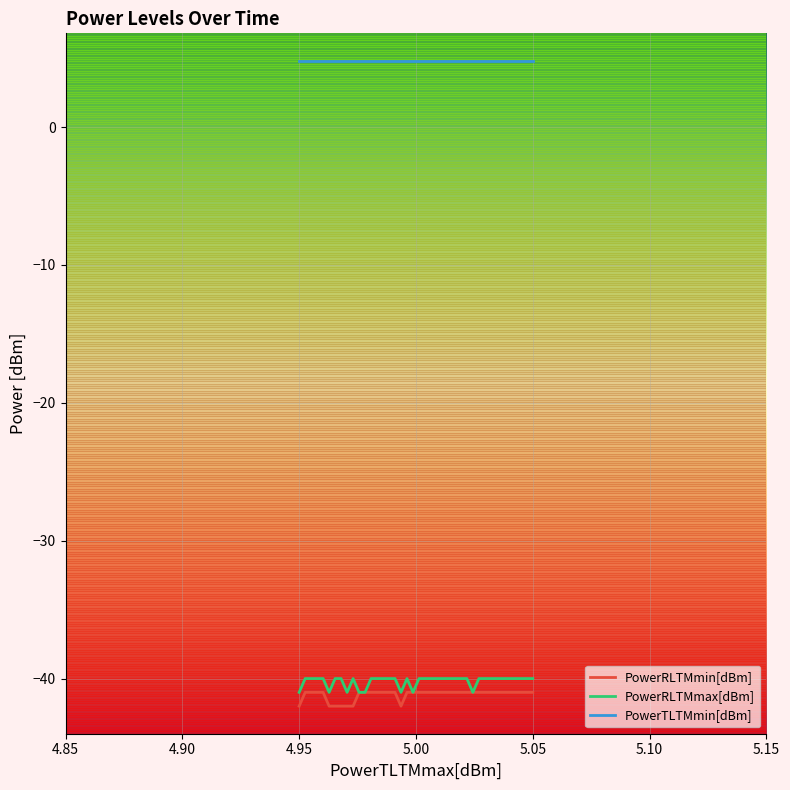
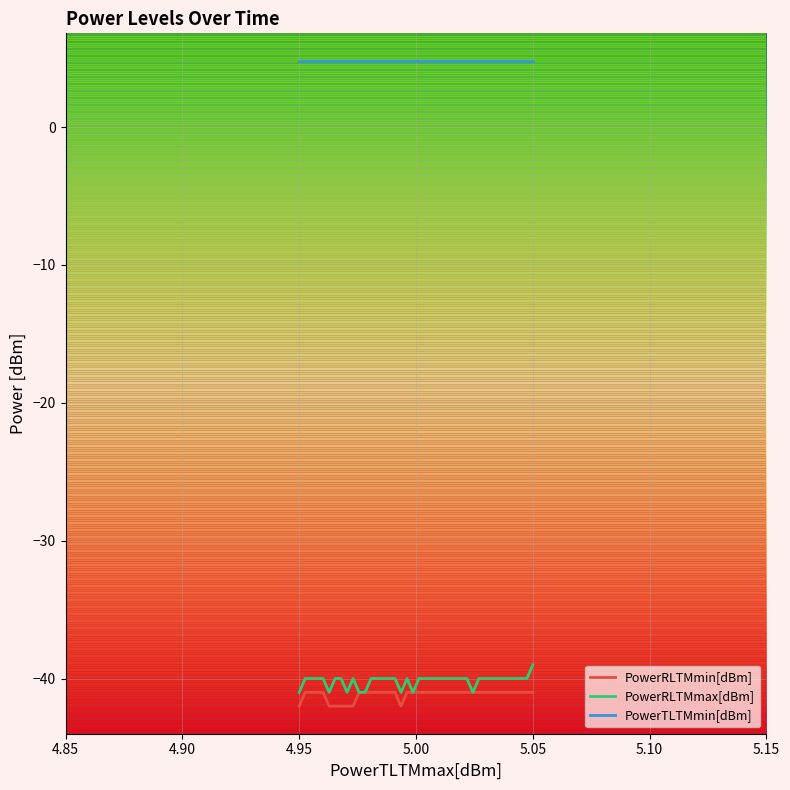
PowerRLTMmax[dBm], 5.05: -40 -> -39
